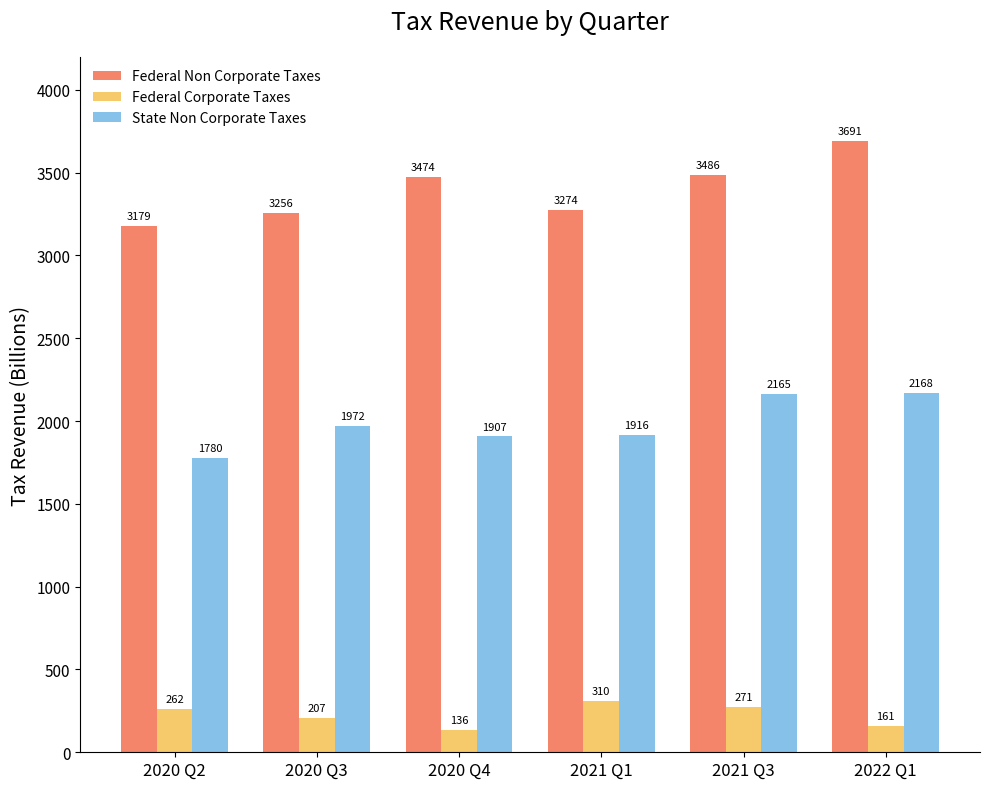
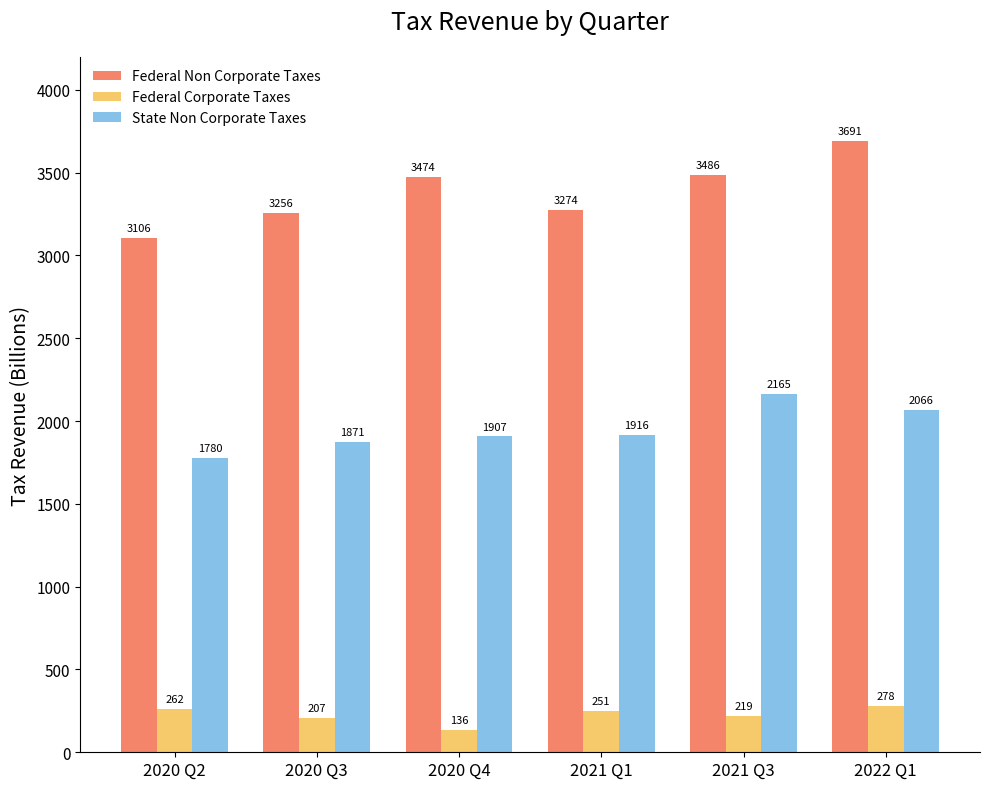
Federal Non Corporate Taxes, 2020 Q2: 3179 -> 3106
State Non Corporate Taxes, 2020 Q3: 1972 -> 1871
Federal Corporate Taxes, 2021 Q1: 310 -> 251
Federal Corporate Taxes, 2021 Q3: 271 -> 219
Federal Corporate Taxes, 2022 Q1: 161 -> 278
State Non Corporate Taxes, 2022 Q1: 2168 -> 2066
